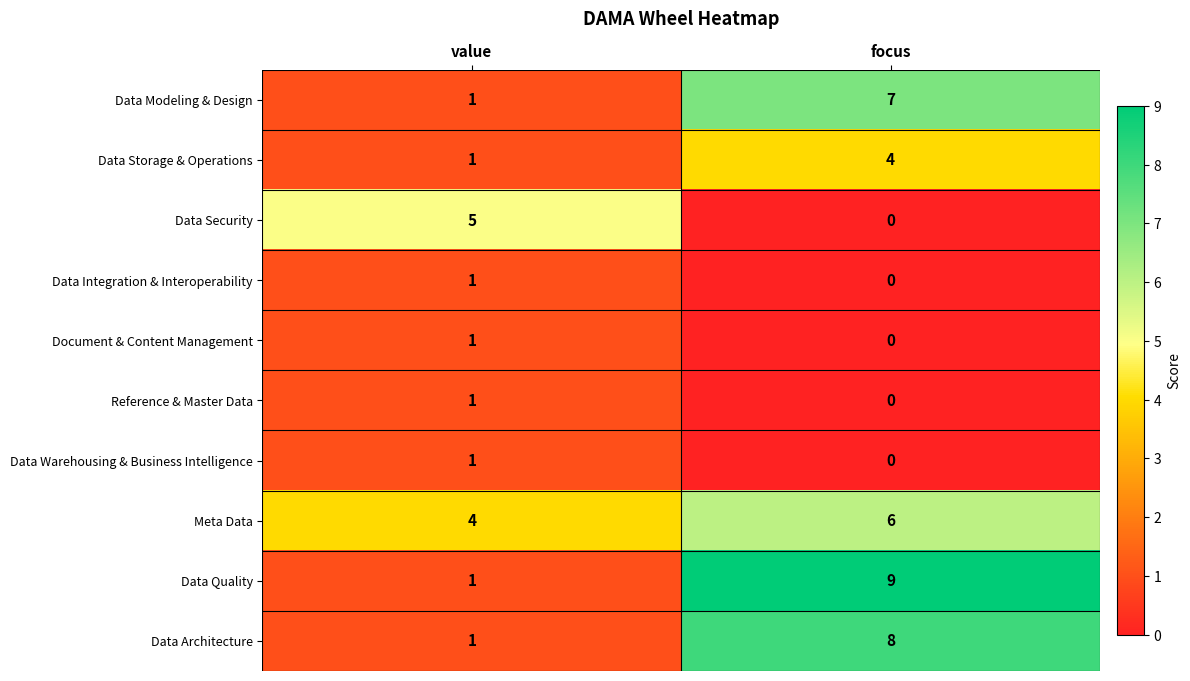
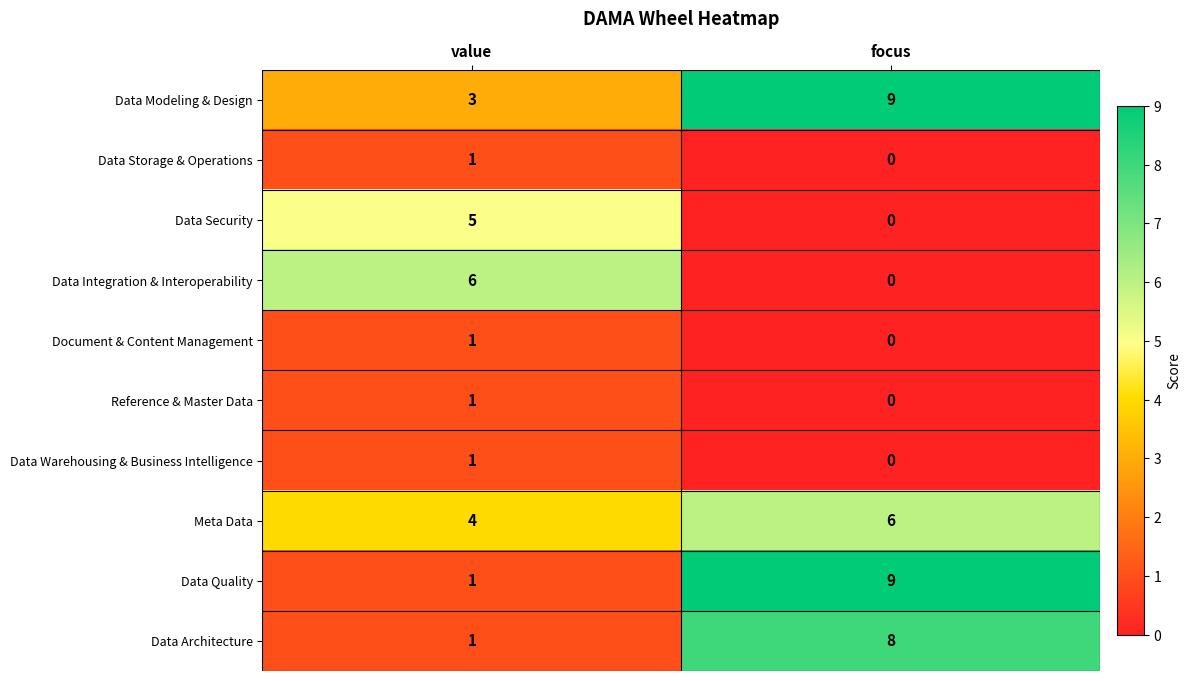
Data Modeling & Design, value: 1 -> 3
Data Modeling & Design, focus: 7 -> 9
Data Storage & Operations, focus: 4 -> 0
Data Integration & Interoperability, value: 1 -> 6
